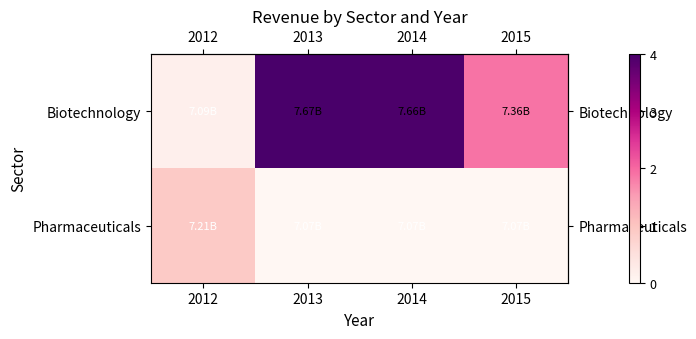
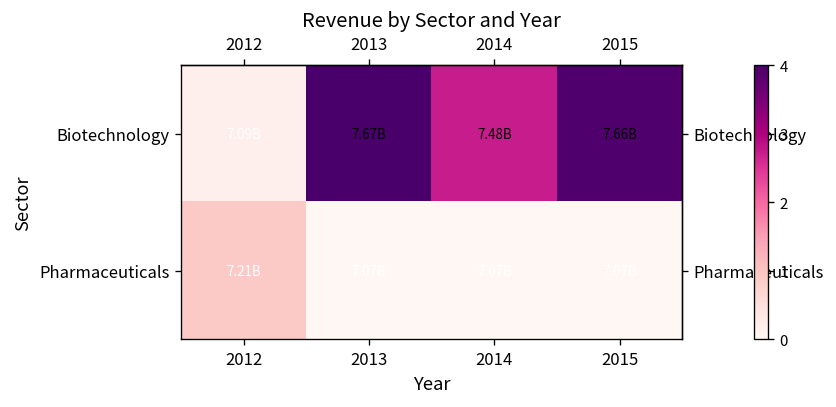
Biotechnology, 2014: 7.66B -> 7.48B
Biotechnology, 2015: 7.36B -> 7.66B
